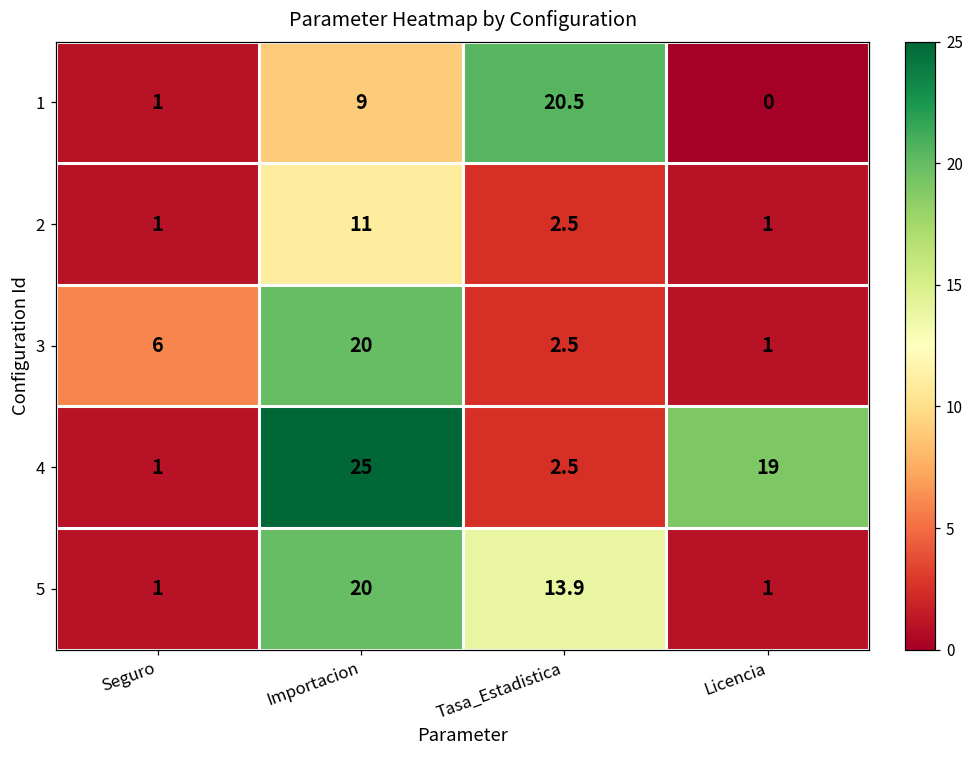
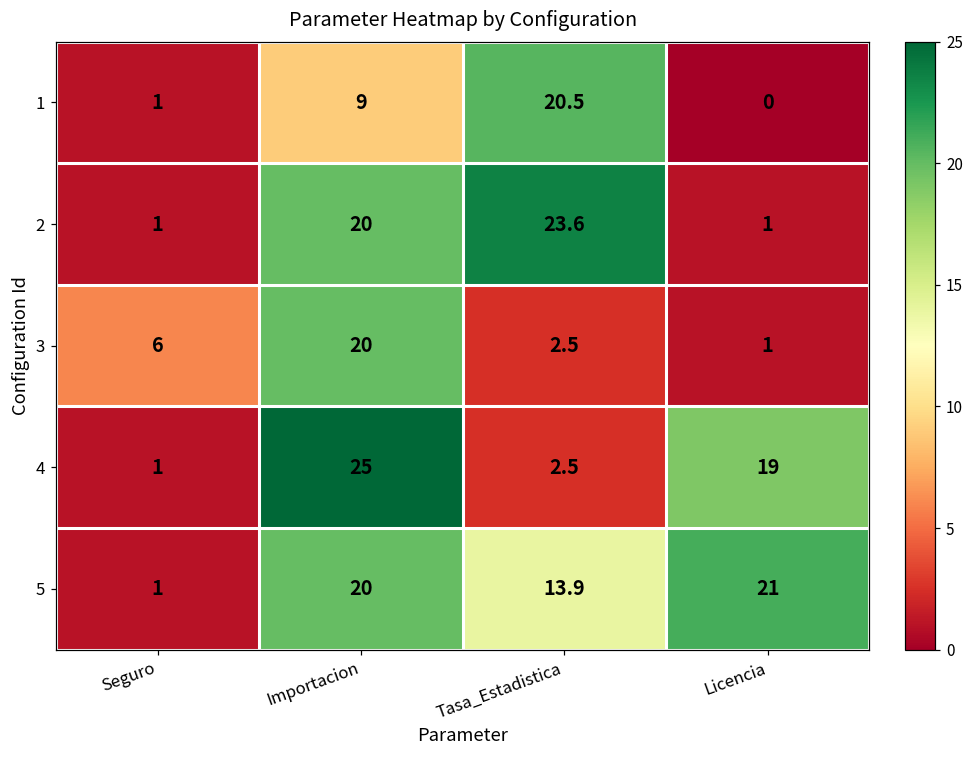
2, Importacion: 11 -> 20
2, Tasa_Estadistica: 2.5 -> 23.6
5, Licencia: 1 -> 21
